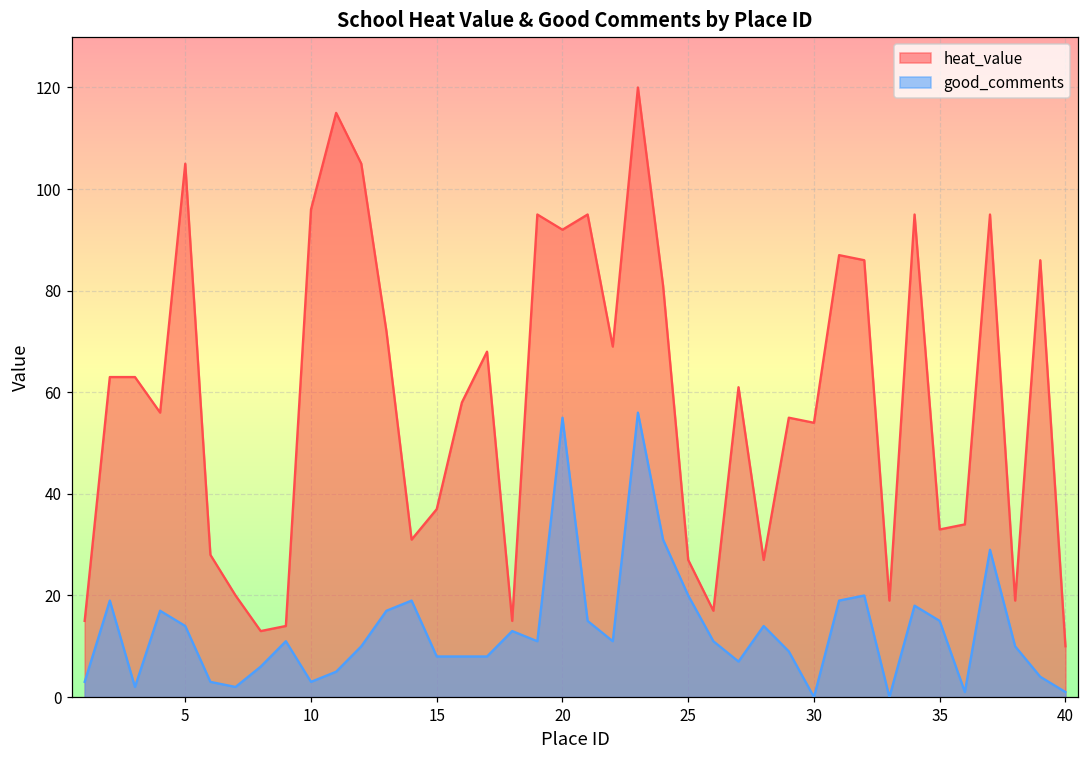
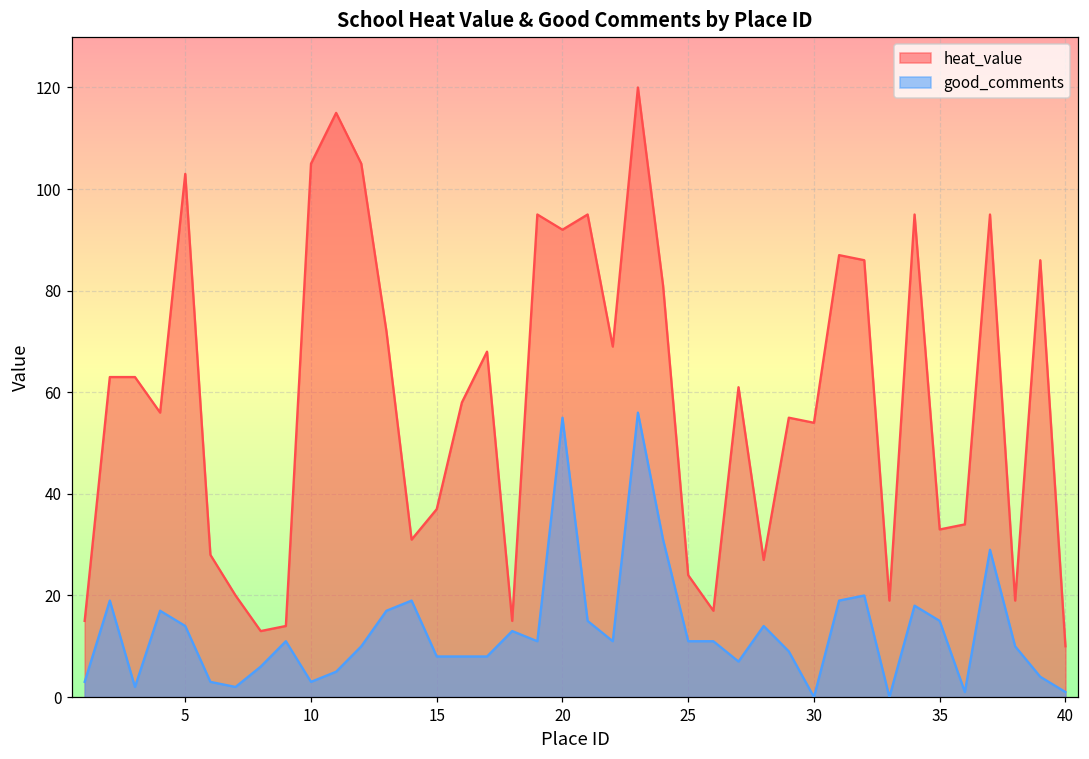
heat_value, 5: 105 -> 103
heat_value, 10: 96 -> 105
heat_value, 25: 27 -> 24
good_comments, 25: 20 -> 11
